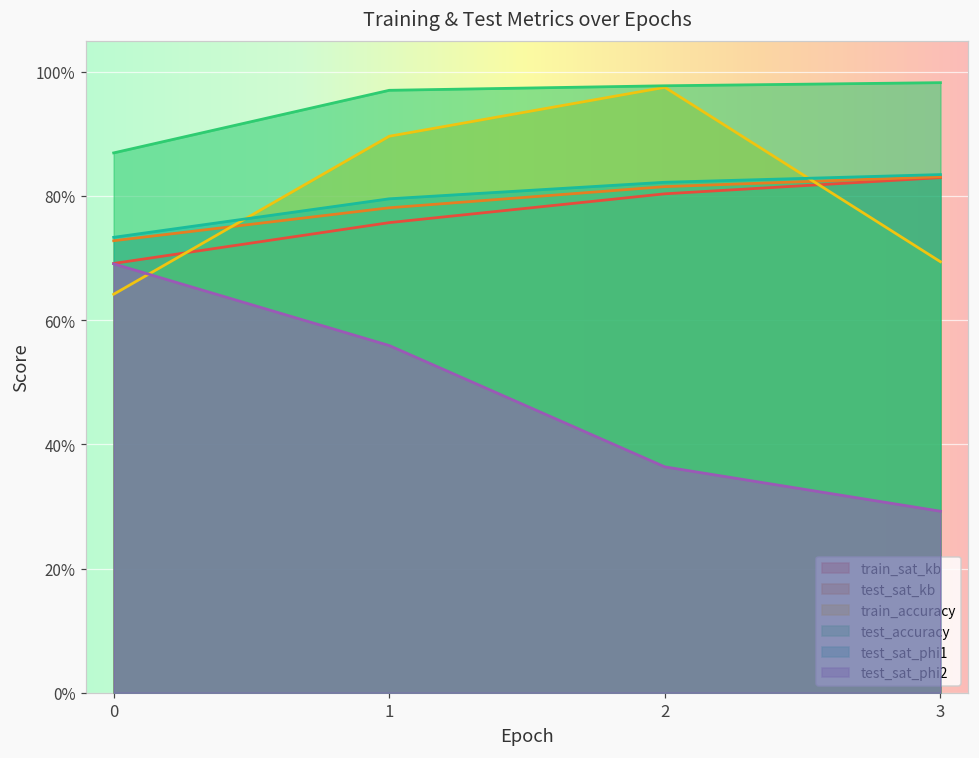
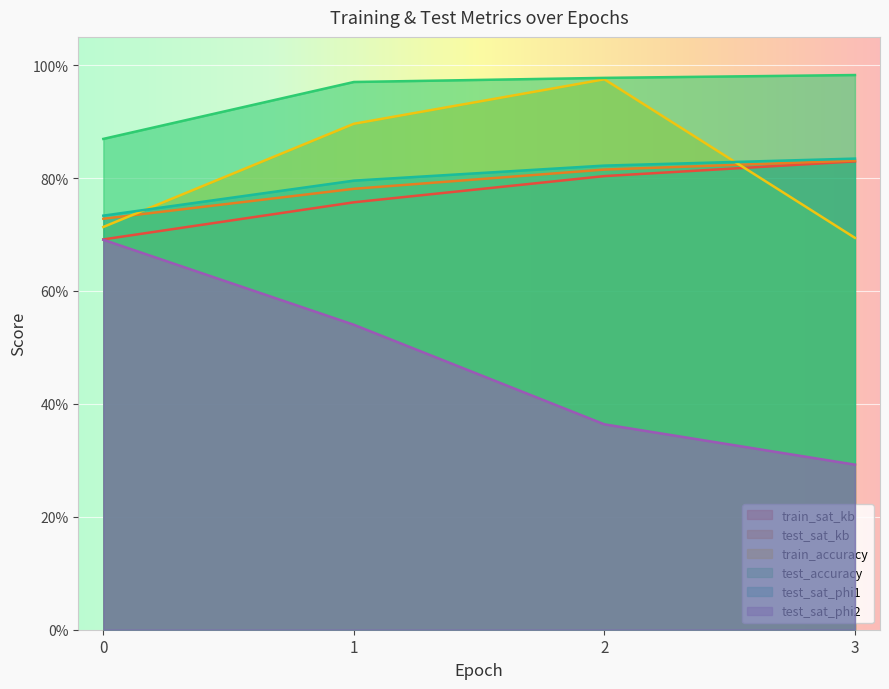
train_accuracy, 0: 64% -> 71%
test_sat_phi2, 1: 56% -> 54%
